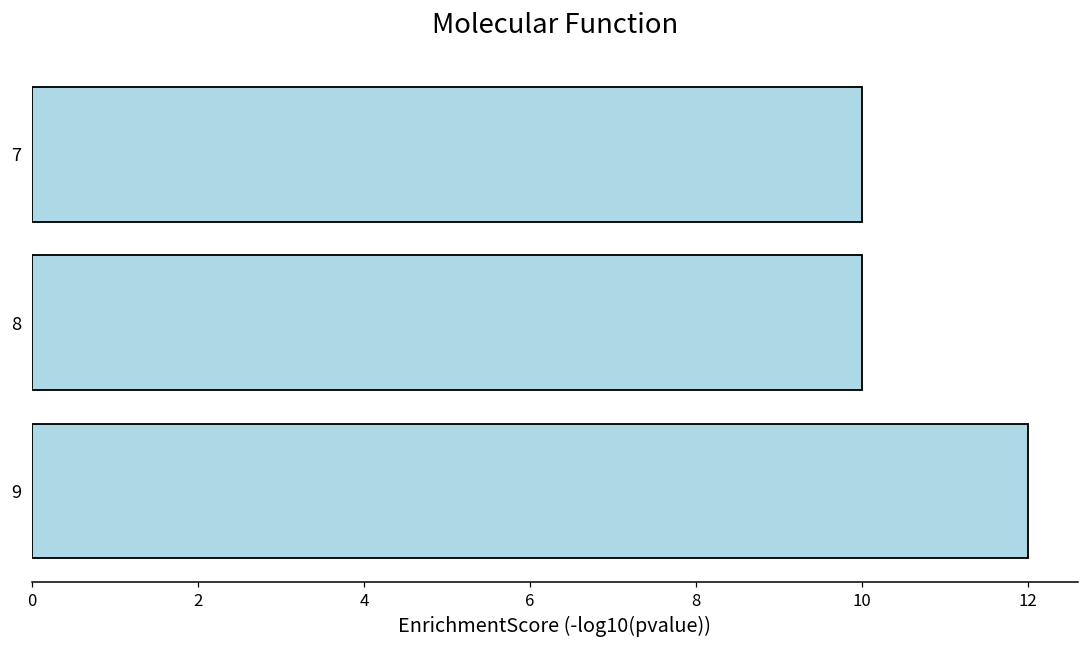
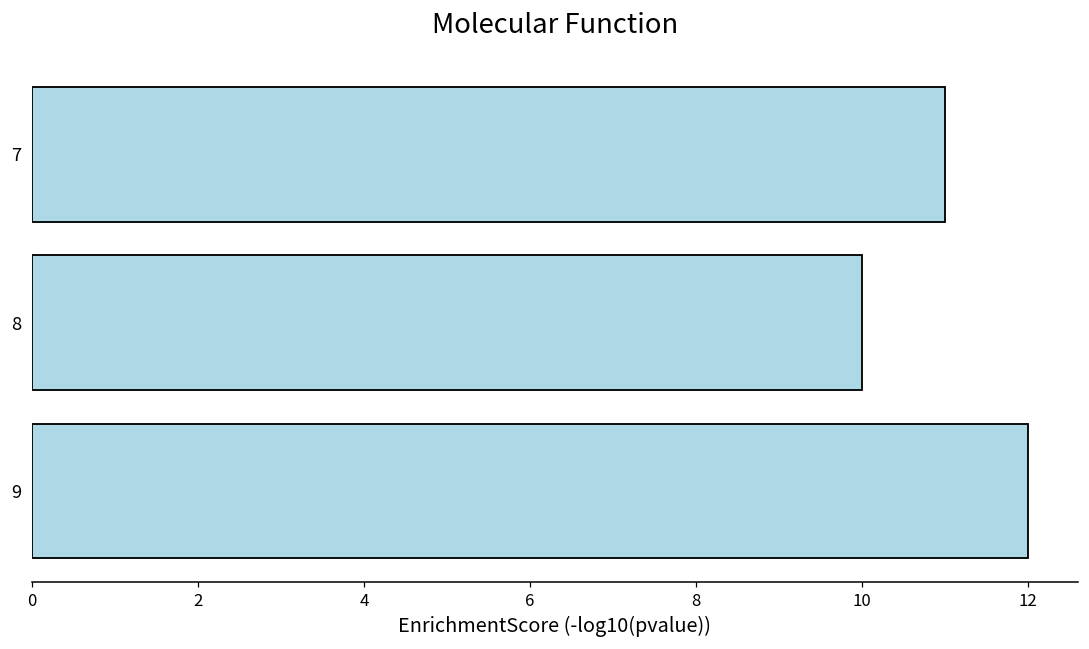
7: 10 -> 11
